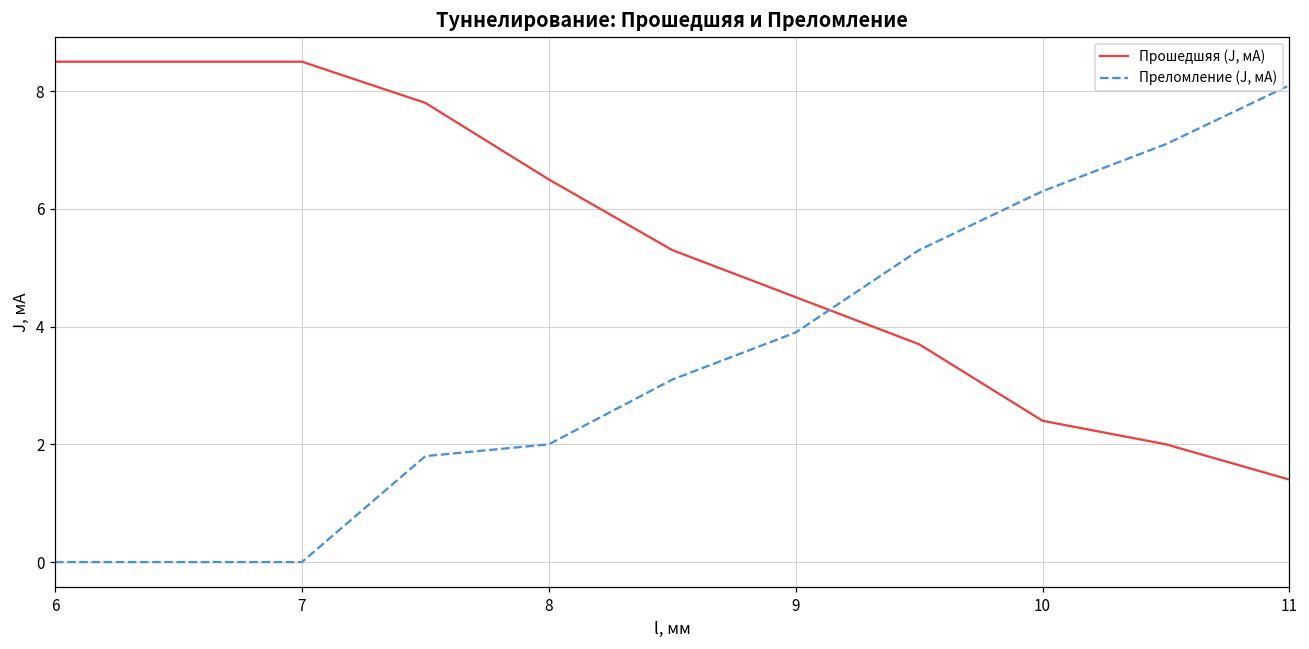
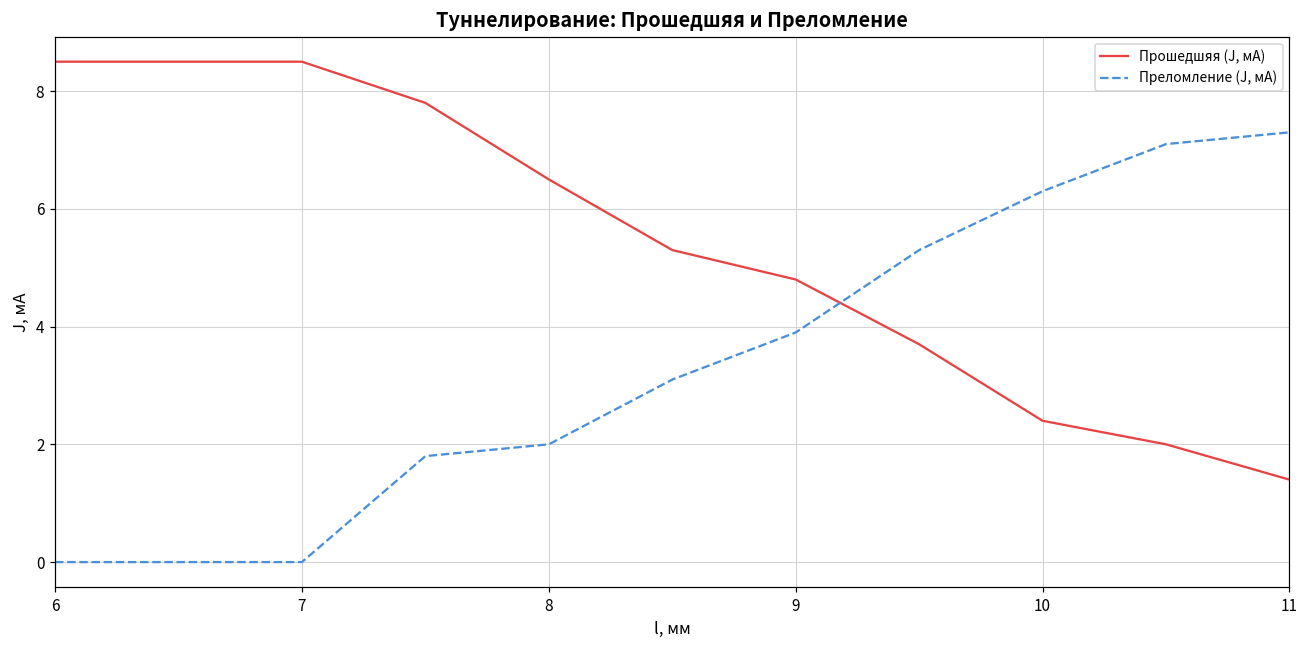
Прошедшяя (J, мА), 9: 4.5 -> 4.8
Преломление (J, мА), 11: 8.1 -> 7.3
